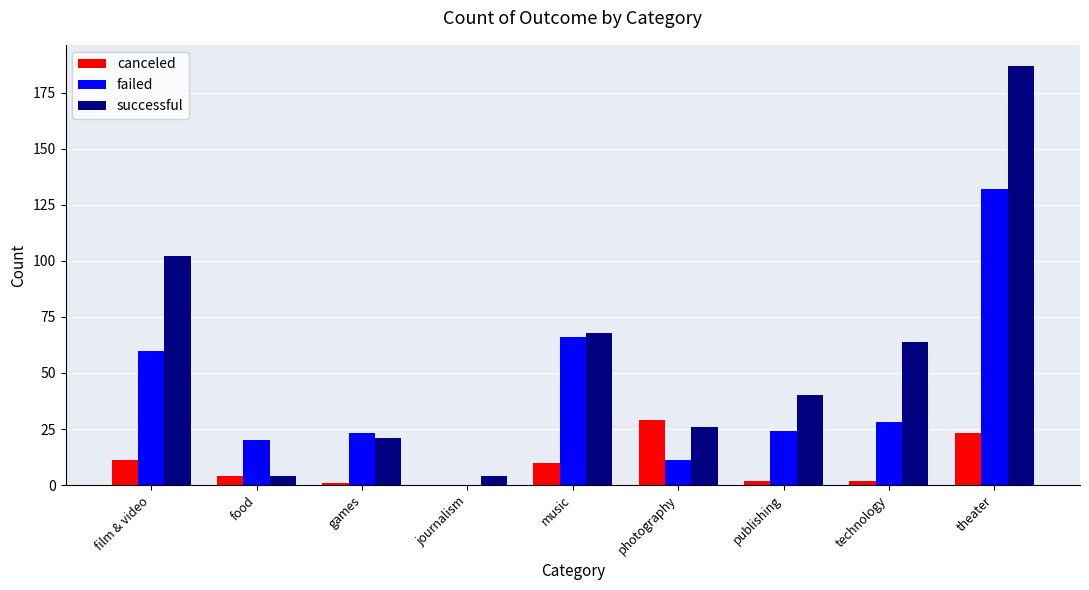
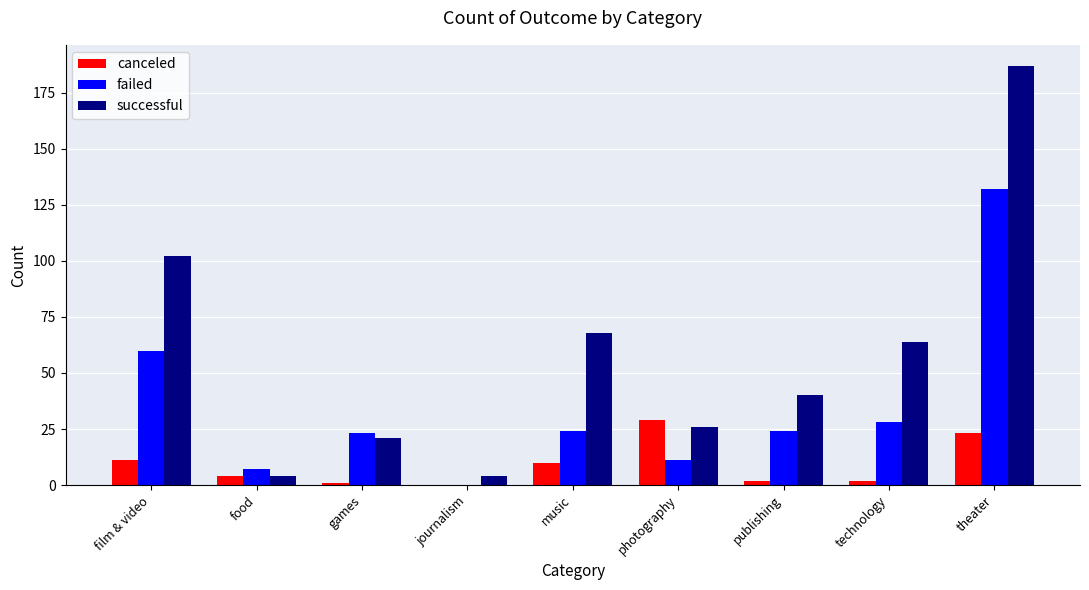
failed, food: 20 -> 7
failed, music: 66 -> 24
